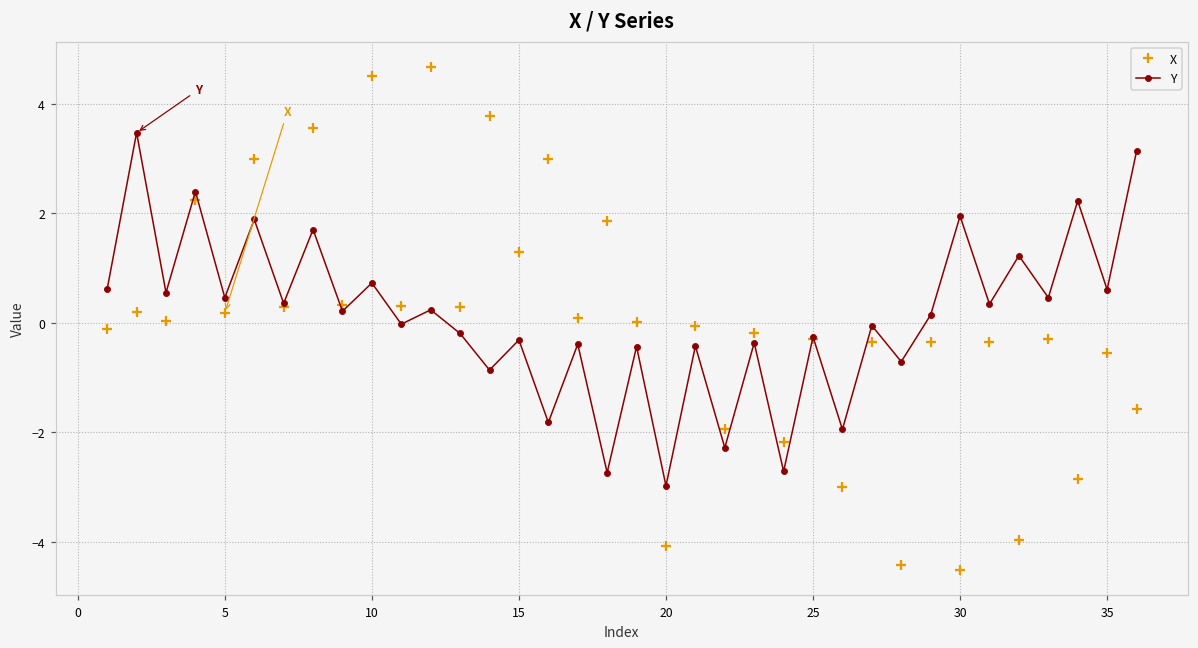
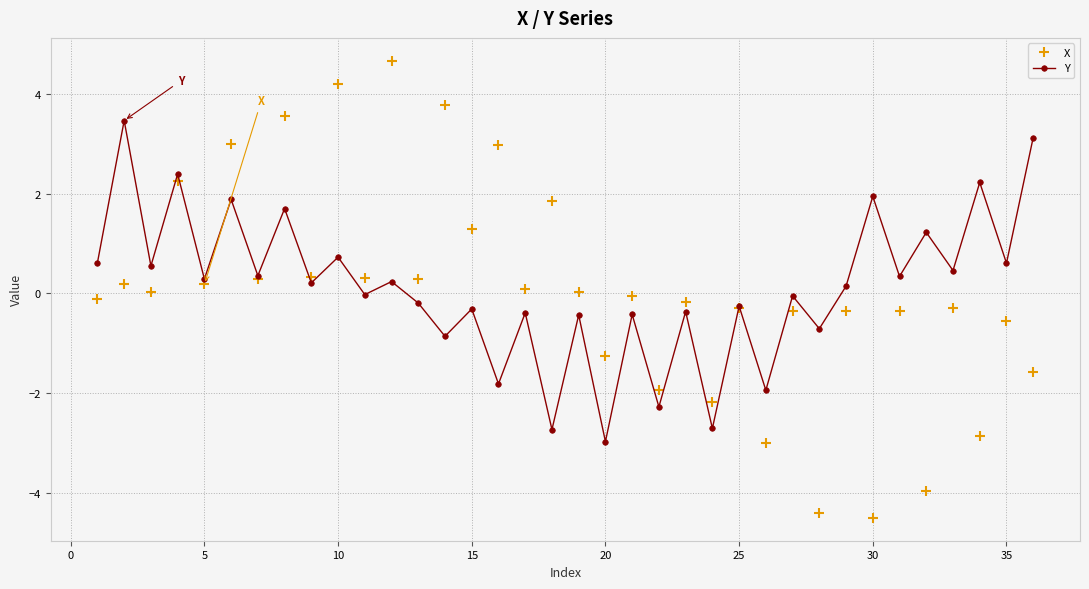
Y, 5: 0.5 -> 0.3
X, 10: 4.5 -> 4.2
X, 20: -4.1 -> -1.3
